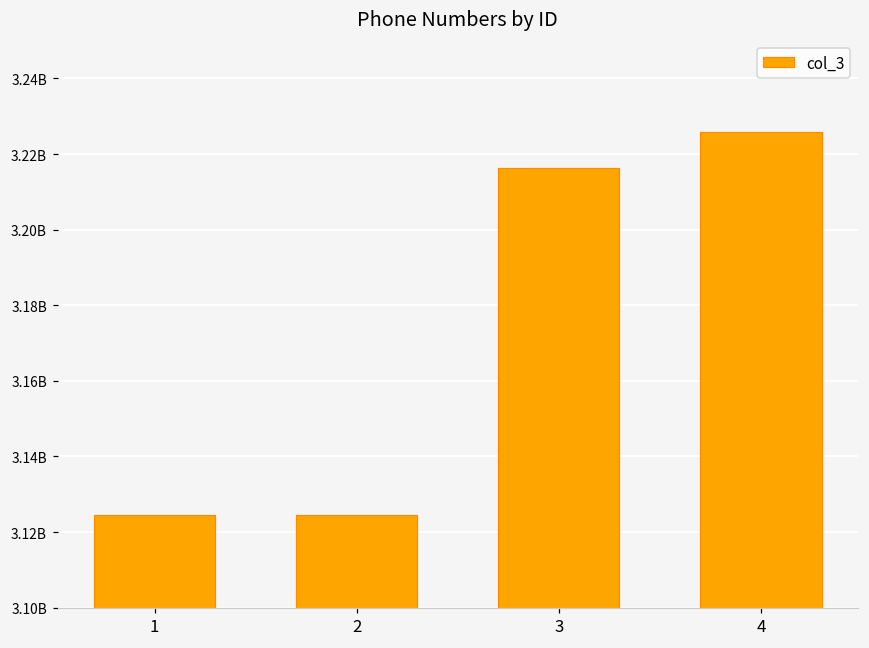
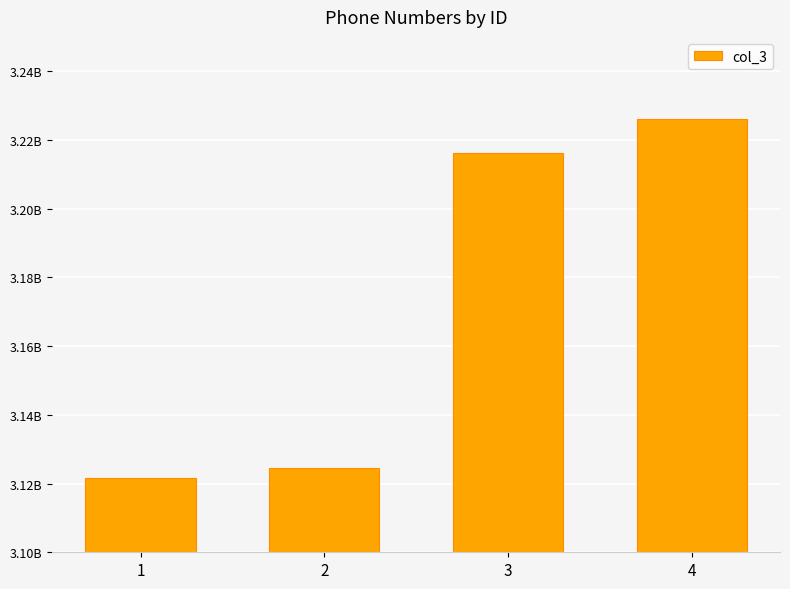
1: 3125000000 -> 3122000000
